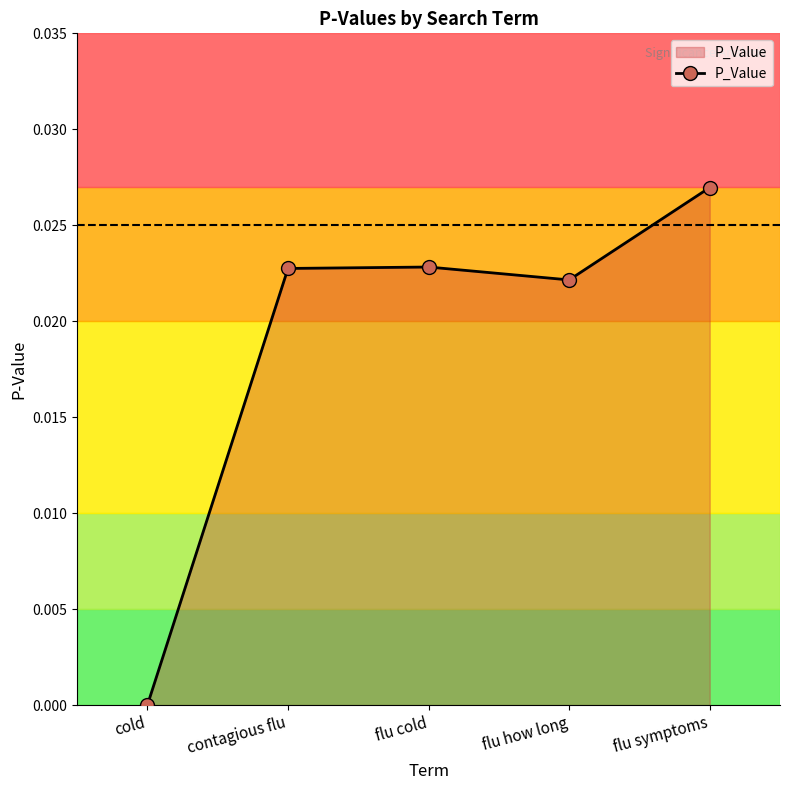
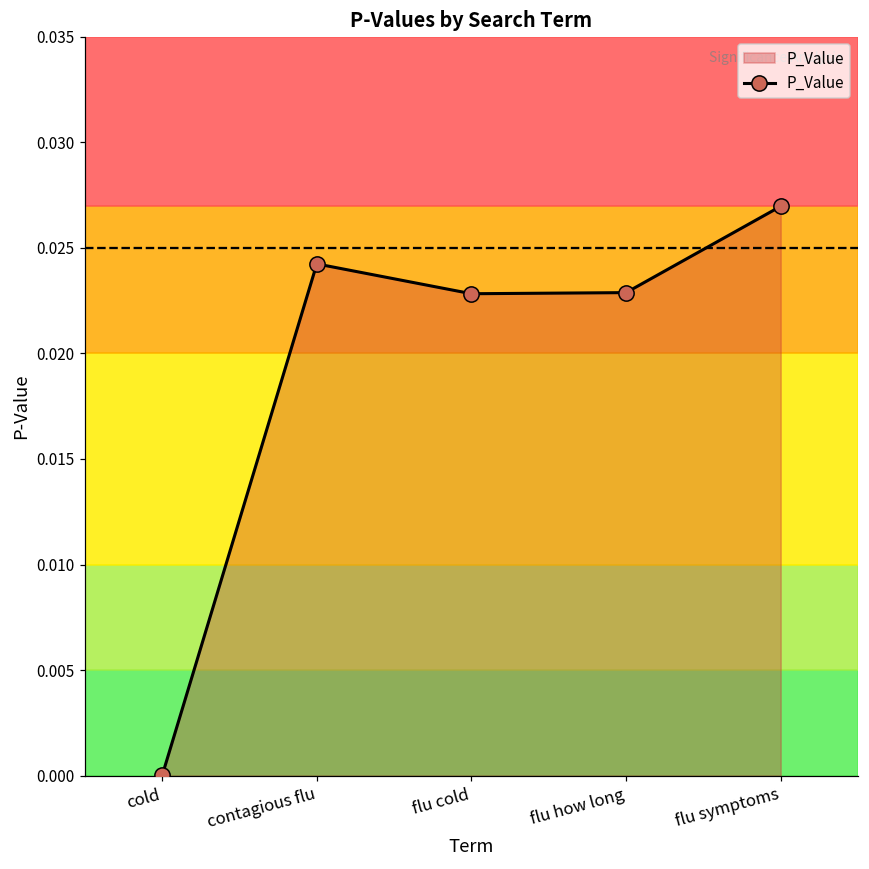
contagious flu: 0.0228 -> 0.0242
flu how long: 0.0222 -> 0.0229
